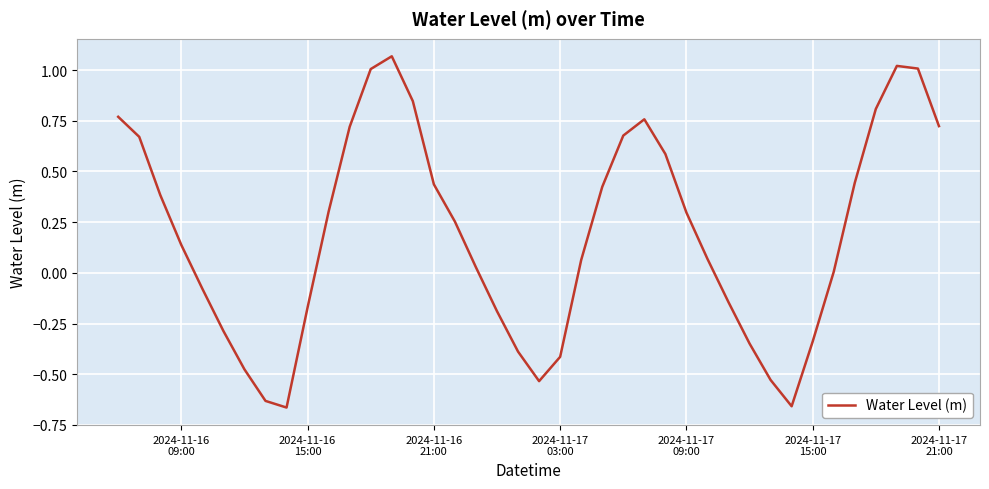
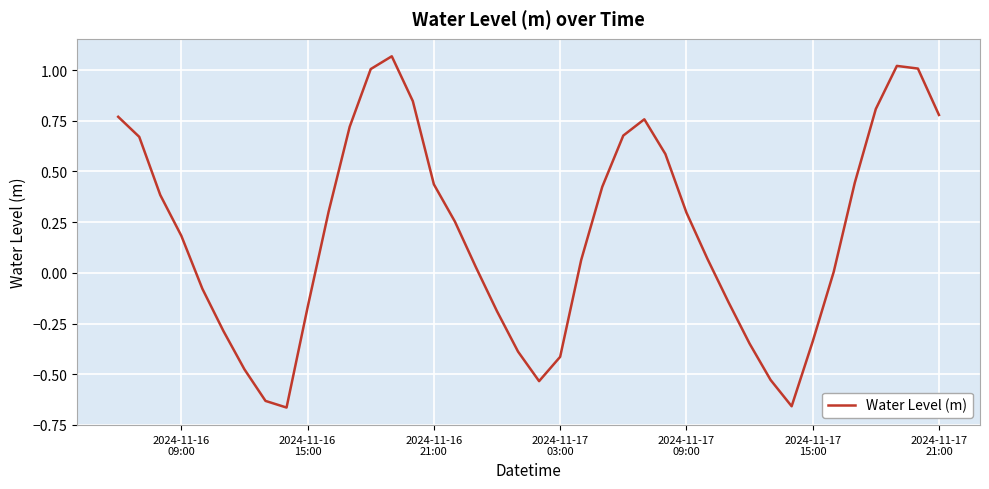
2024-11-16 09:00: 0.14 -> 0.18
2024-11-17 21:00: 0.72 -> 0.78
